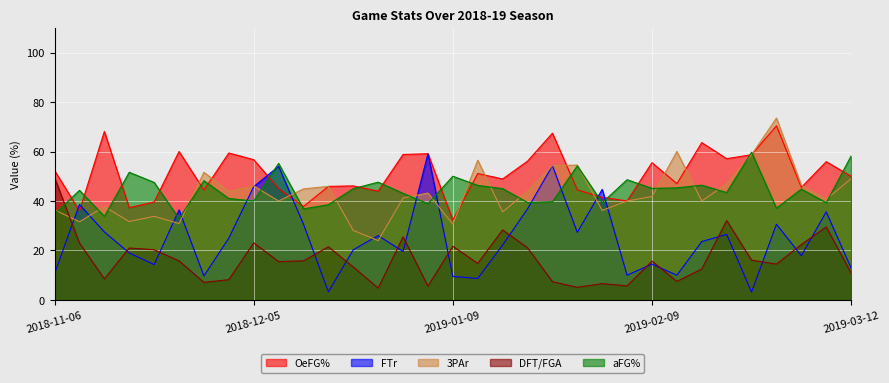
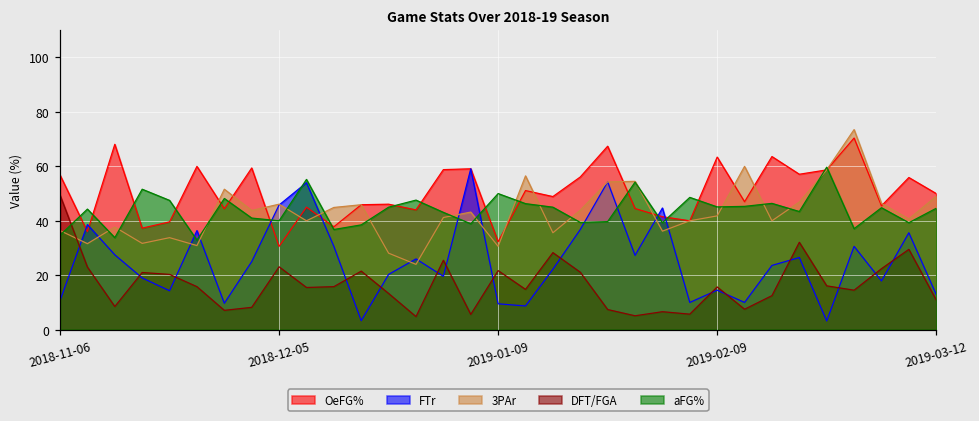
OeFG%, 2018-11-06: 52 -> 57
OeFG%, 2018-12-05: 57 -> 31
OeFG%, 2019-02-09: 56 -> 63
aFG%, 2019-03-12: 58 -> 45
